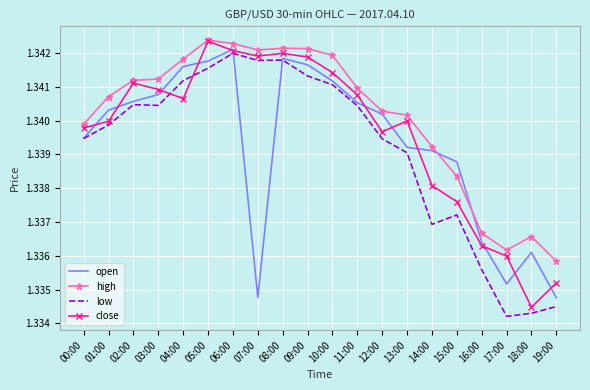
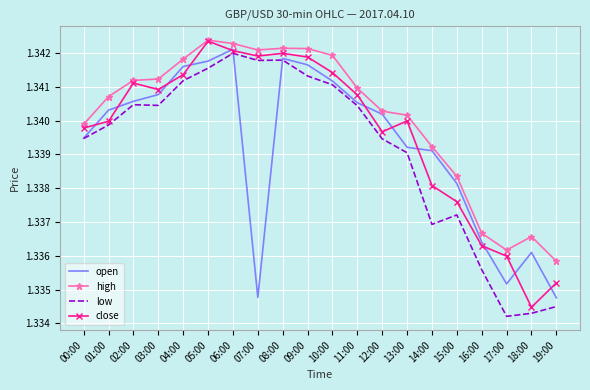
close, 04:00: 1.3407 -> 1.3414
open, 15:00: 1.3388 -> 1.3381
